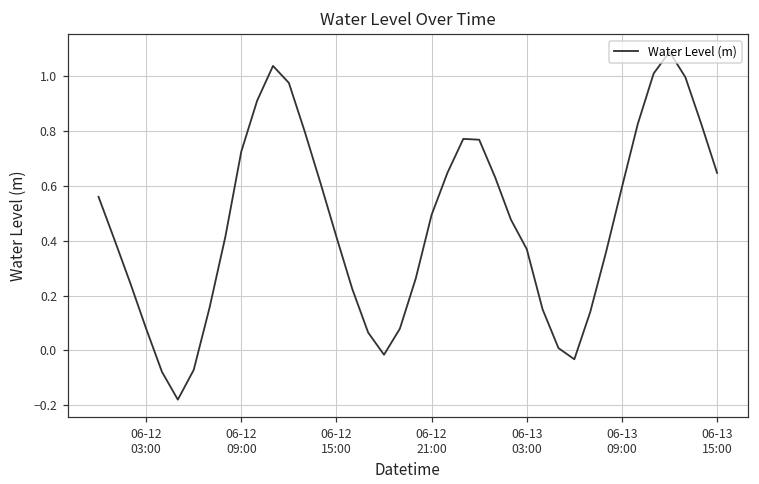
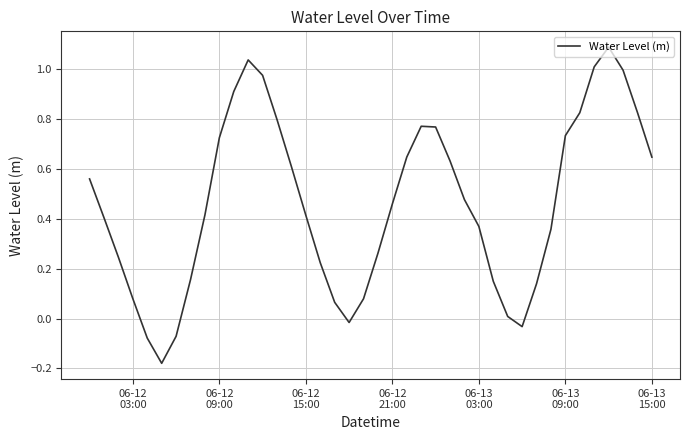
06-12 21:00: 0.49 -> 0.46
06-13 09:00: 0.59 -> 0.73
